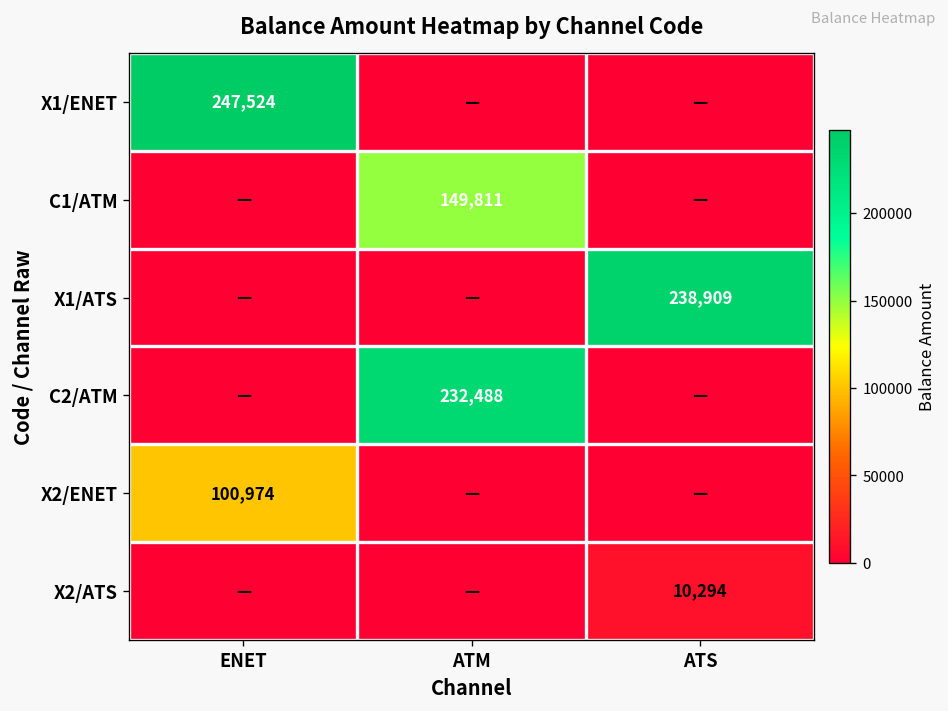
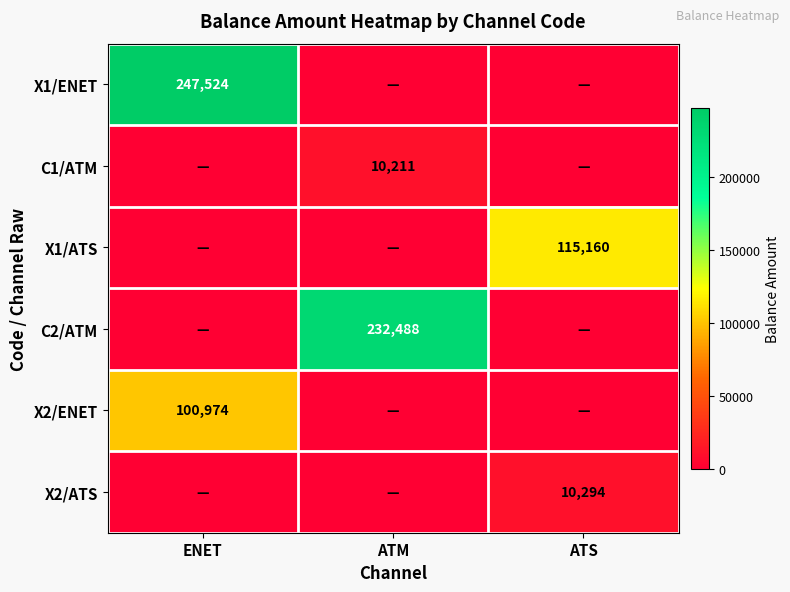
C1/ATM, ATM: 149,811 -> 10,211
X1/ATS, ATS: 238,909 -> 115,160
